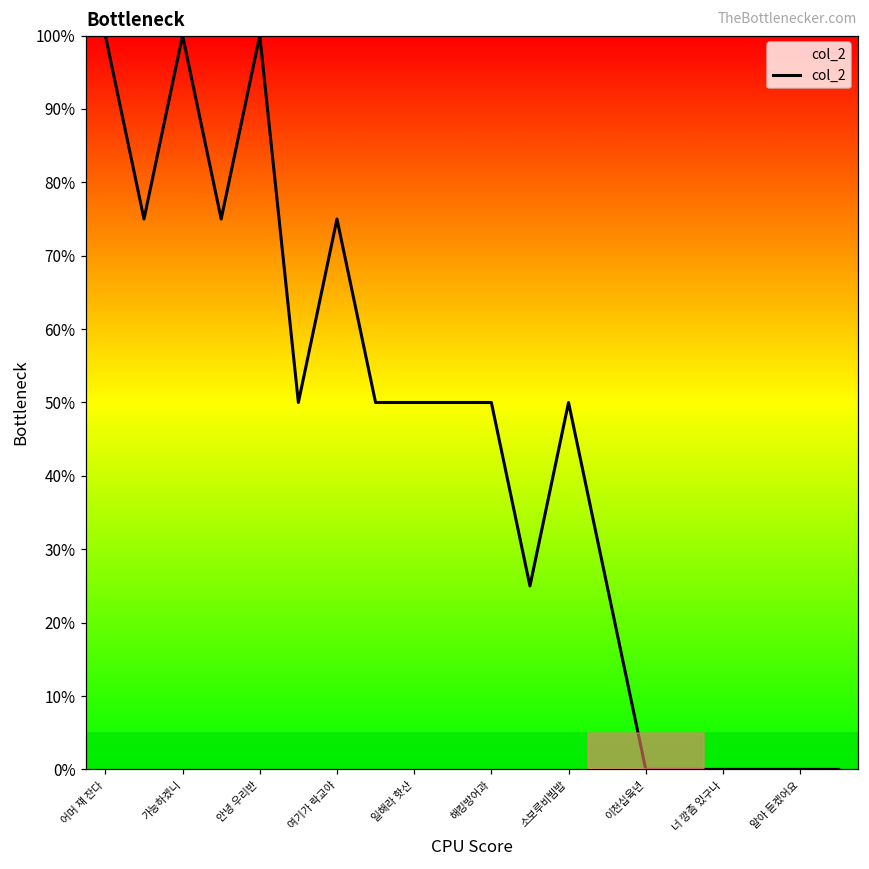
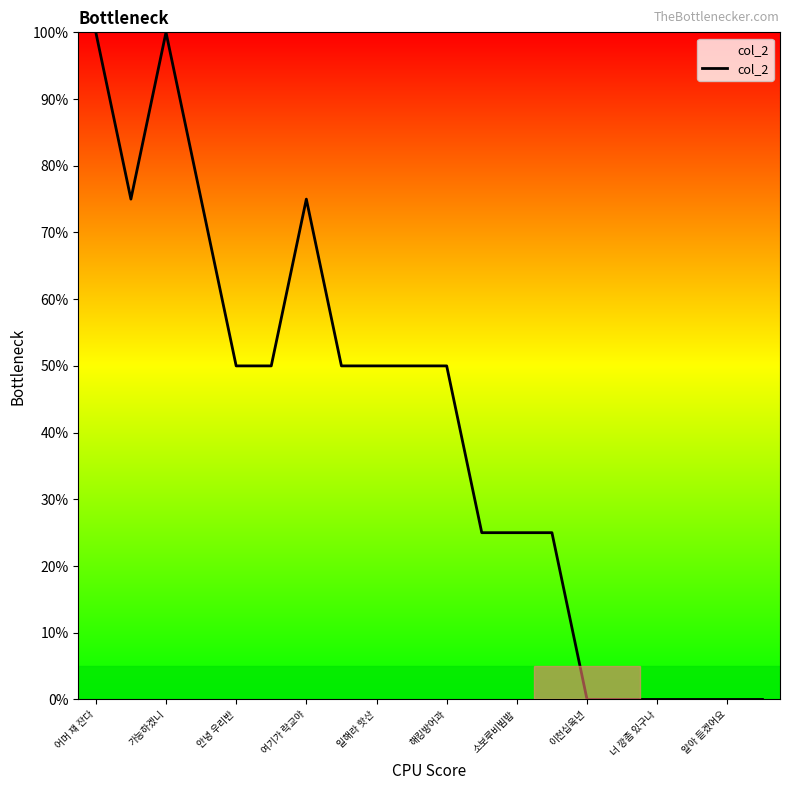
안녕 우리반: 100% -> 50%
소보루비빔밥: 50% -> 25%
